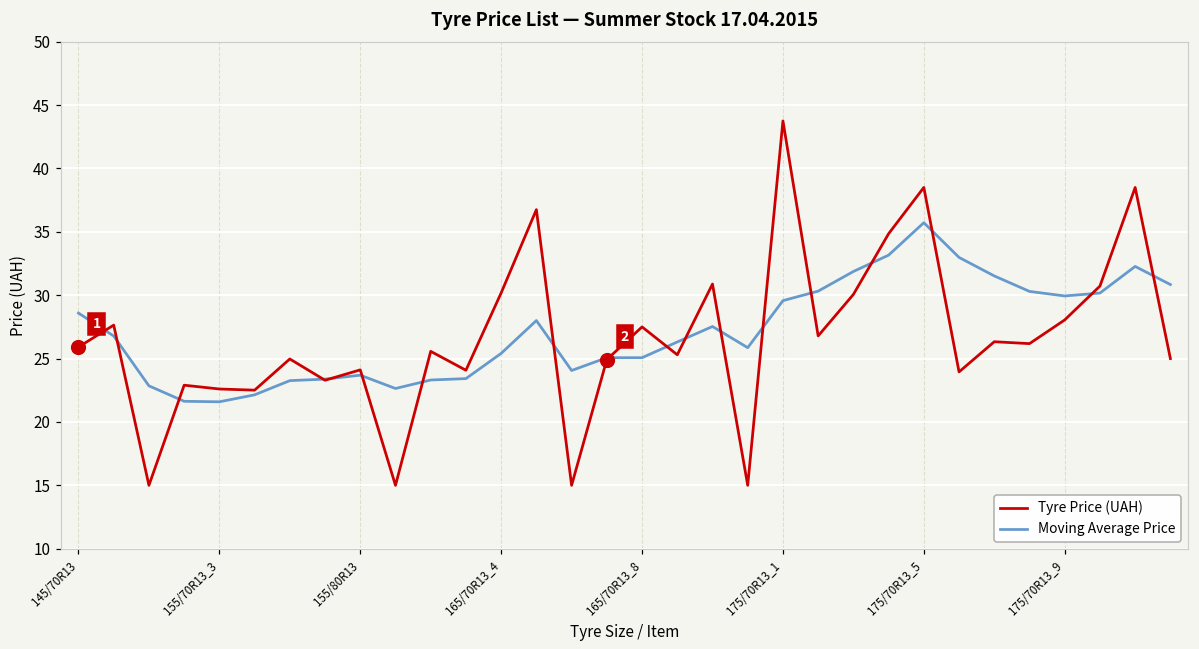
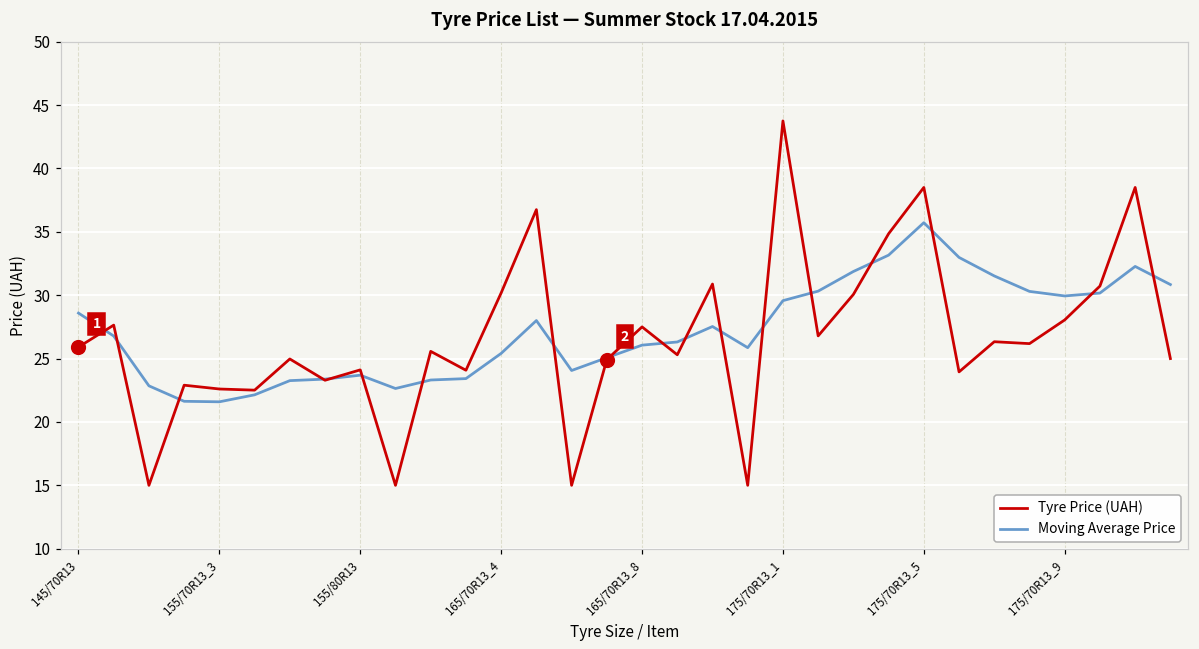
Moving Average Price, 165/70R13_8: 25.1 -> 26.1
